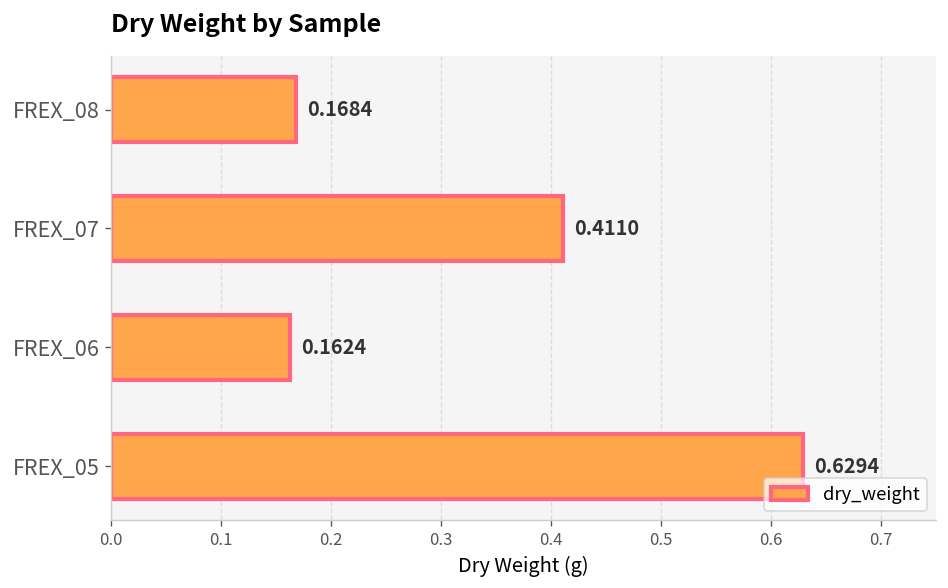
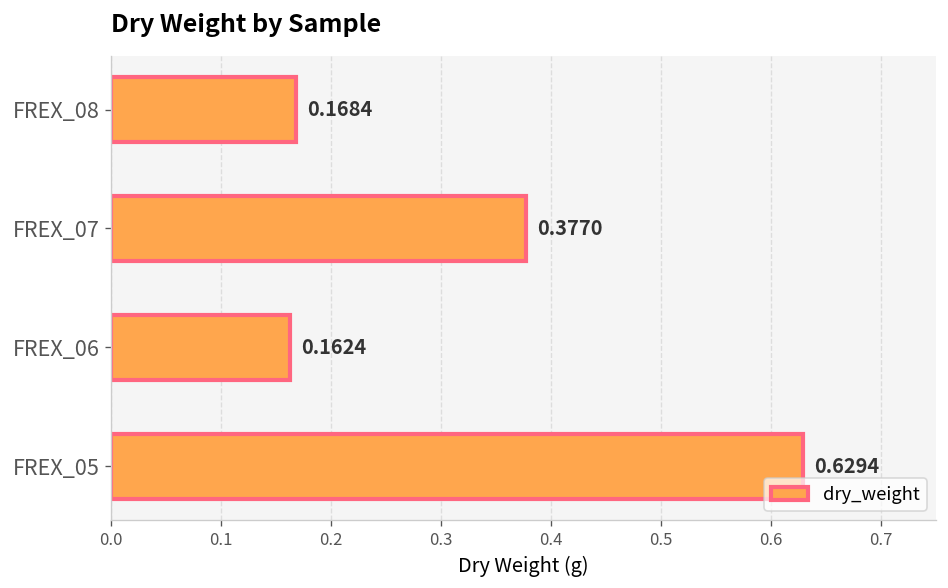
FREX_07: 0.4110 -> 0.3770
